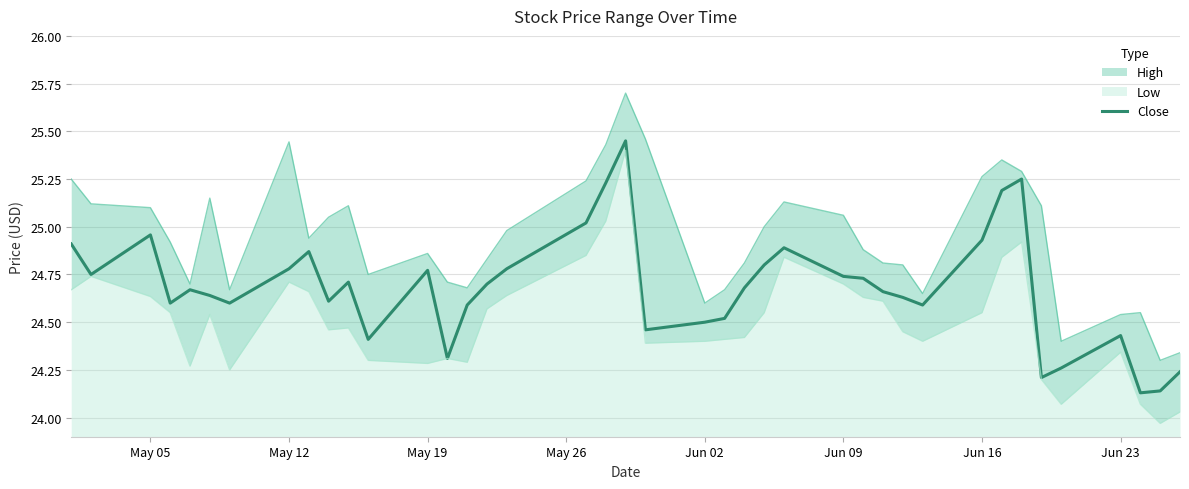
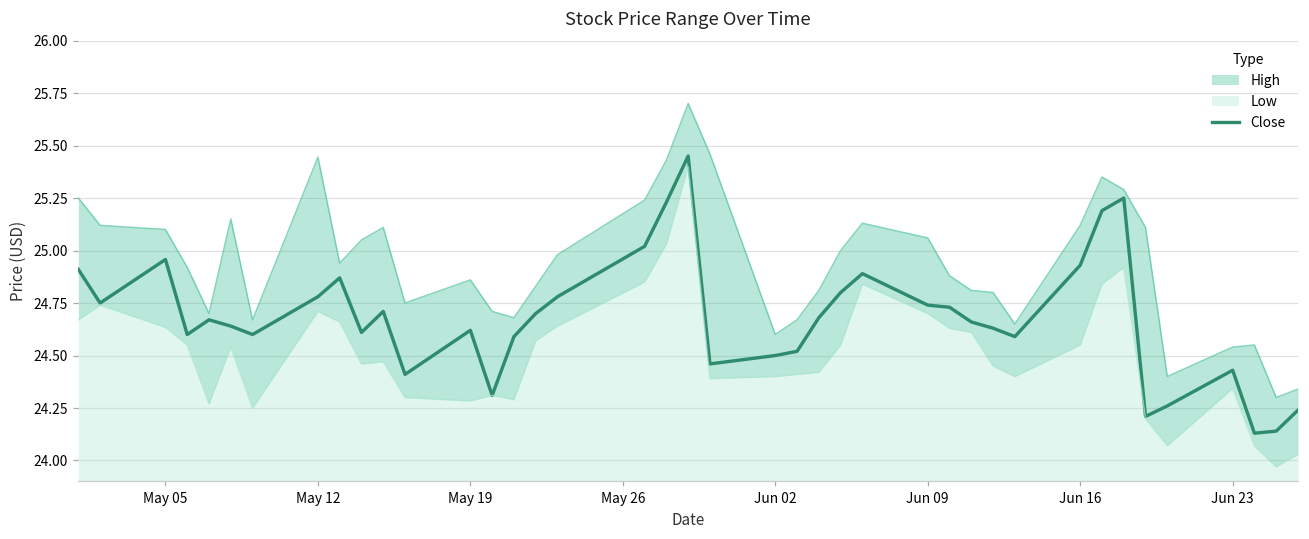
Close, May 19: 24.77 -> 24.62
High, Jun 16: 25.26 -> 25.12
